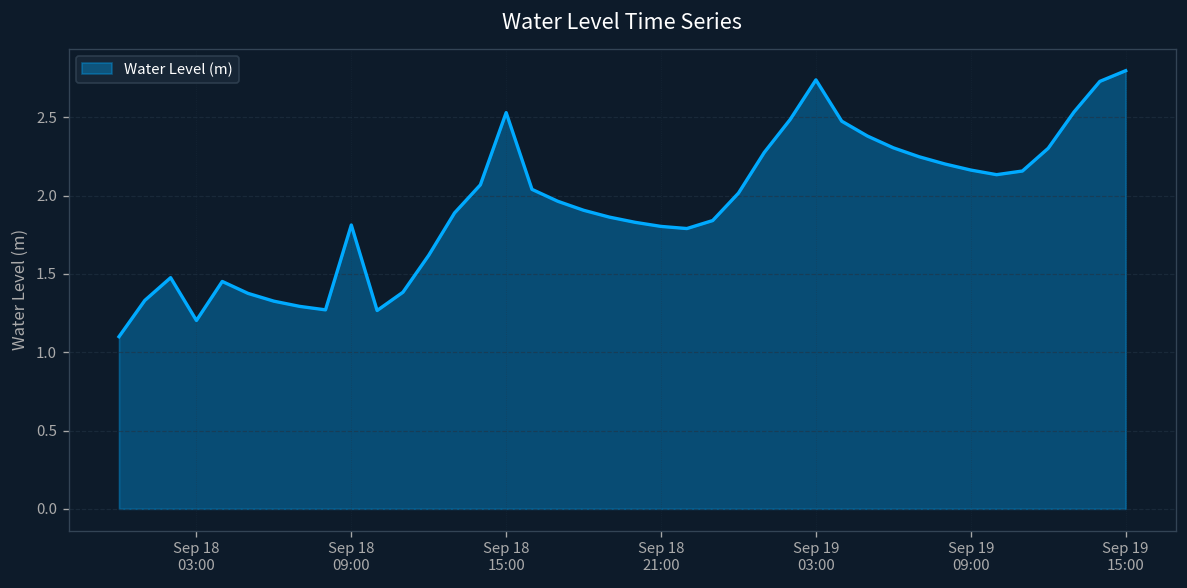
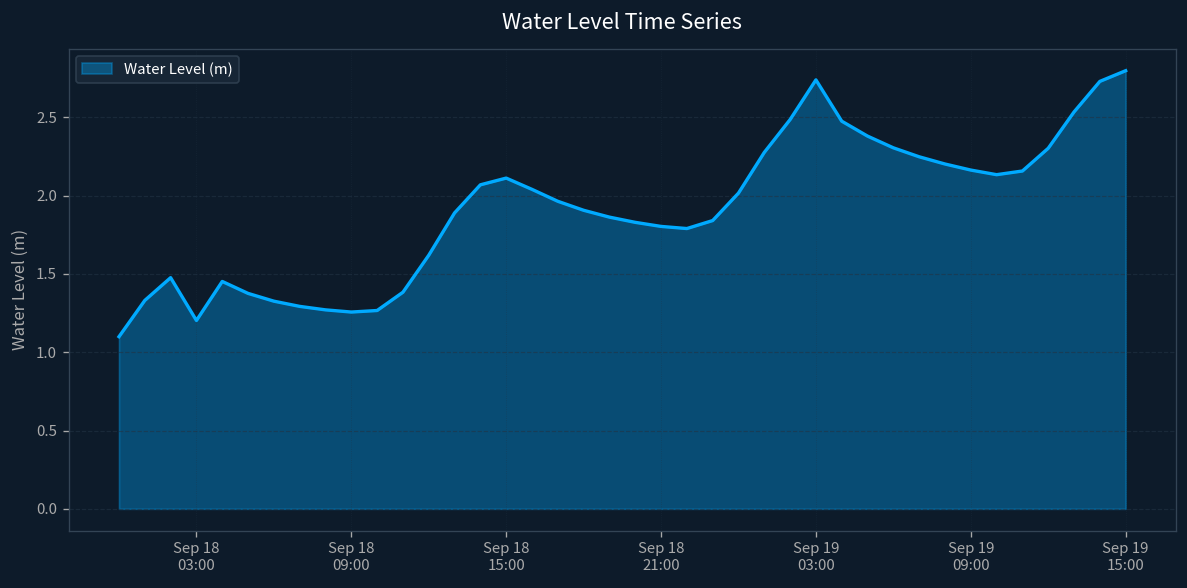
Sep 18 09:00: 1.81 -> 1.26
Sep 18 15:00: 2.53 -> 2.11
